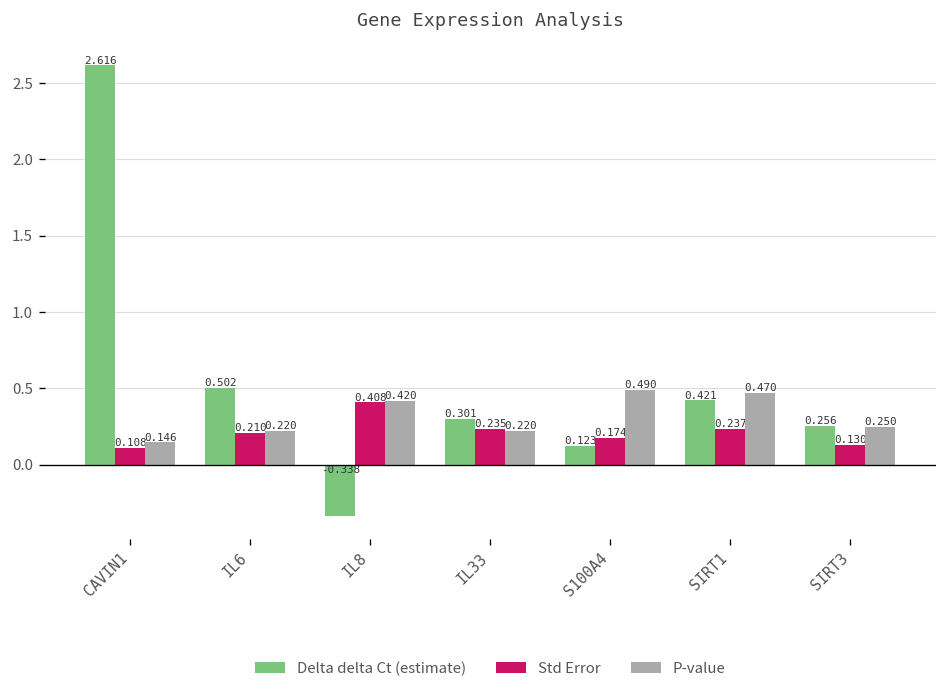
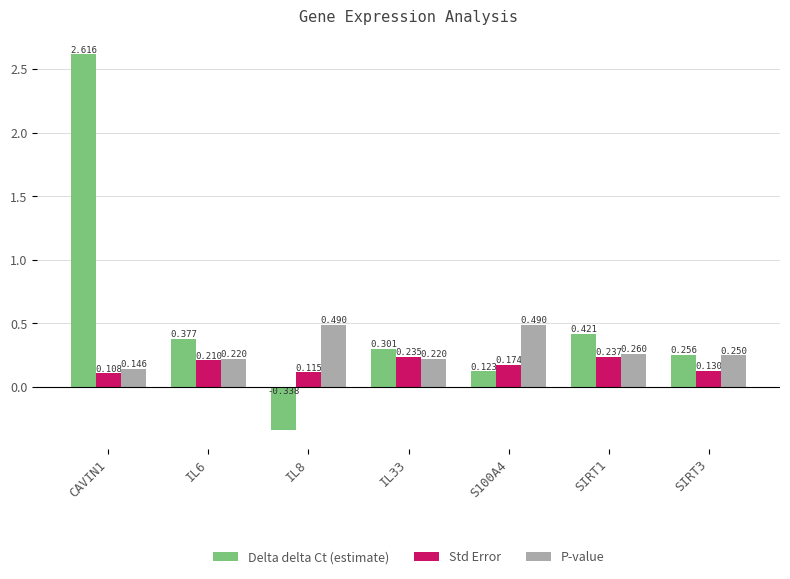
Delta delta Ct (estimate), IL6: 0.502 -> 0.377
Std Error, IL8: 0.408 -> 0.115
P-value, IL8: 0.420 -> 0.490
P-value, SIRT1: 0.470 -> 0.260
